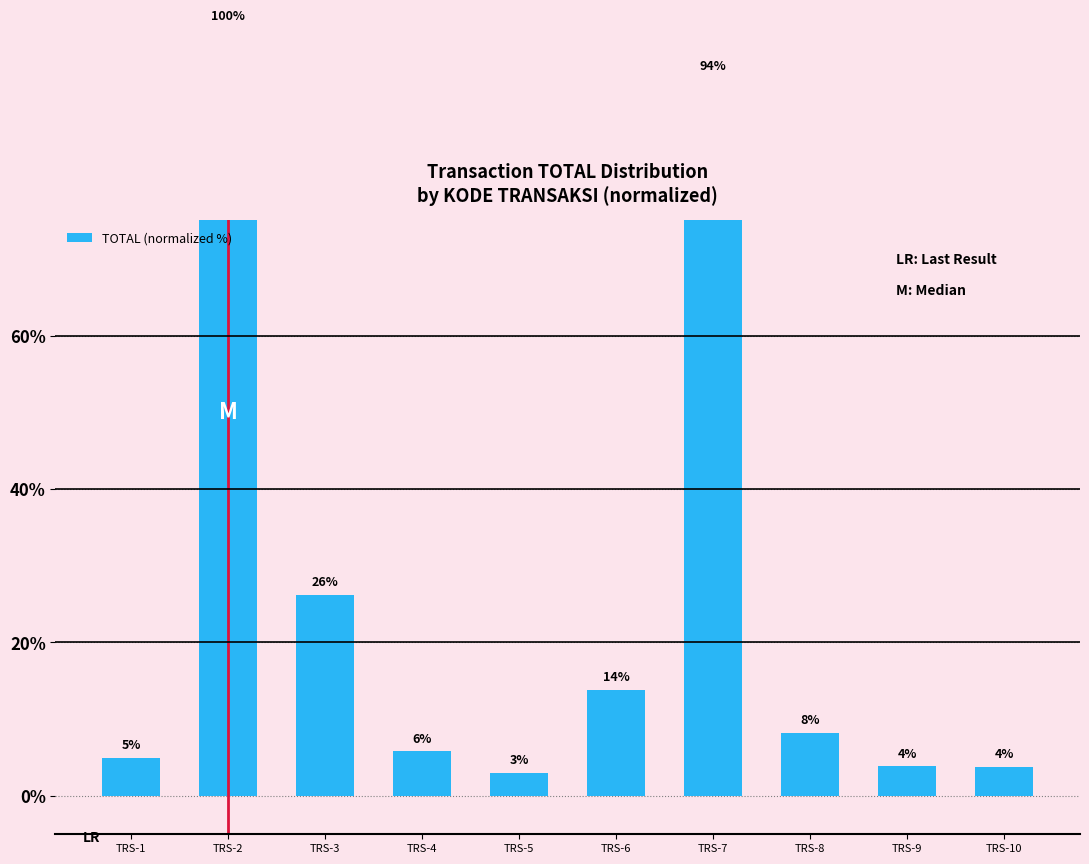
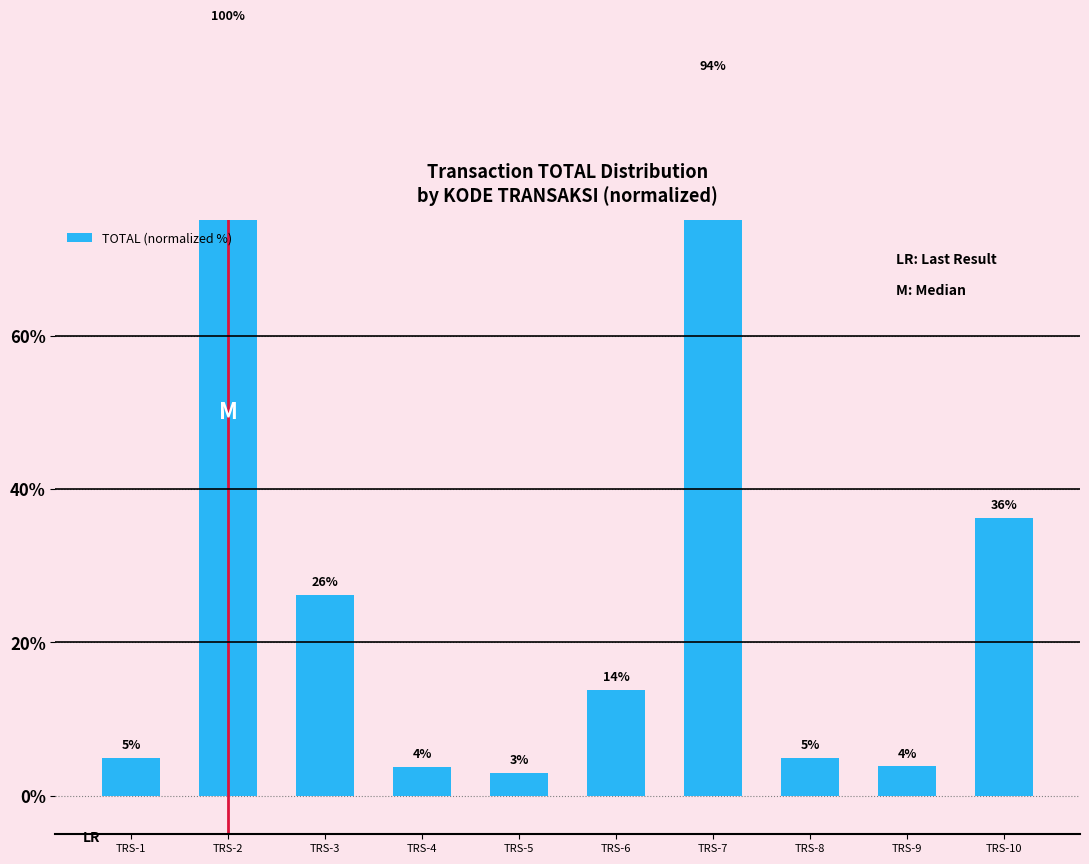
TRS-4: 6% -> 4%
TRS-8: 8% -> 5%
TRS-10: 4% -> 36%
